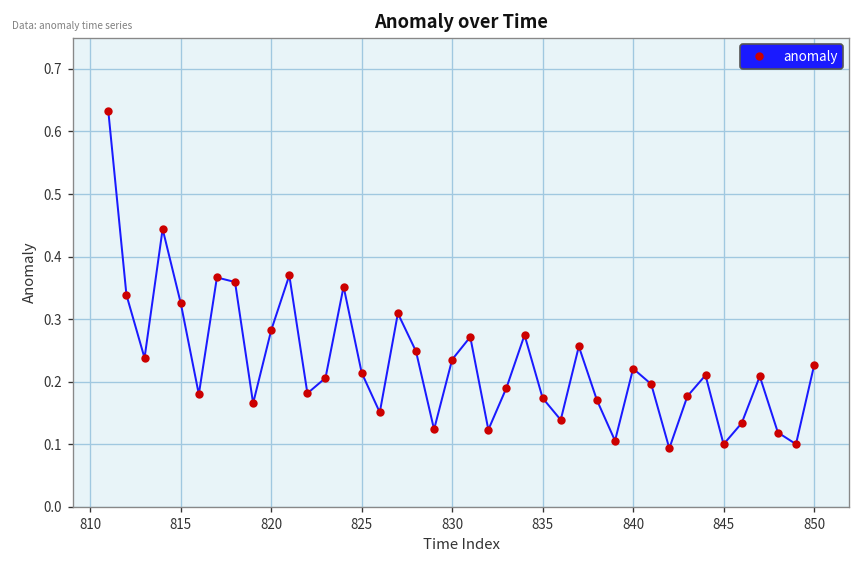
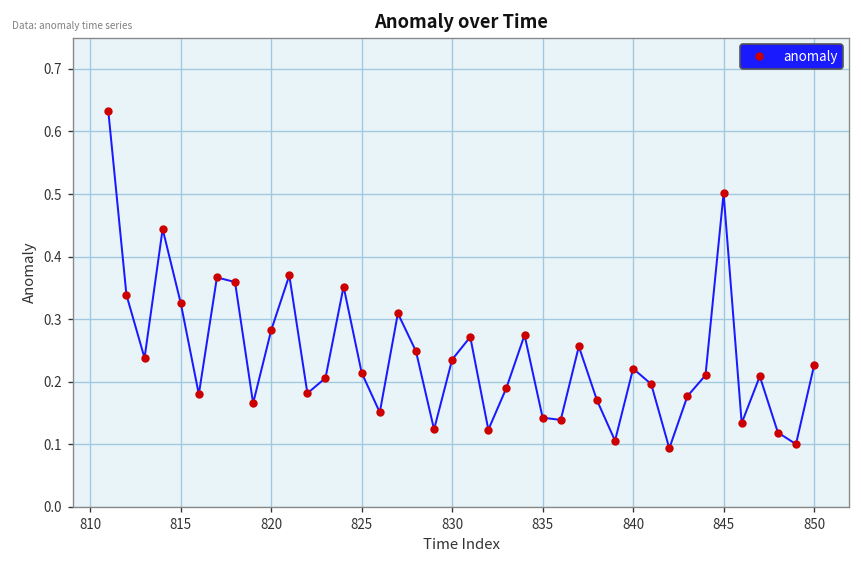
835: 0.17 -> 0.14
845: 0.10 -> 0.50
